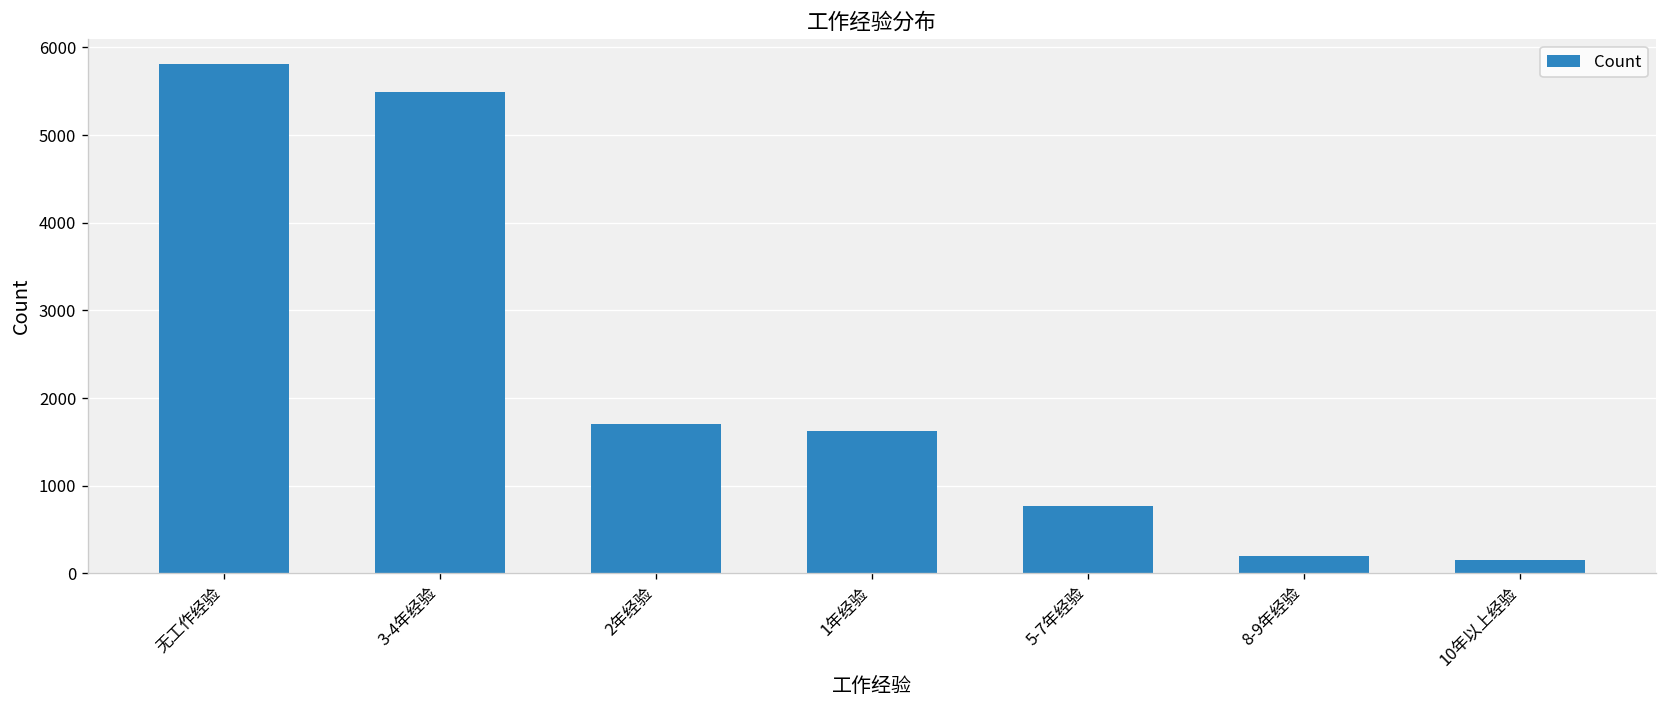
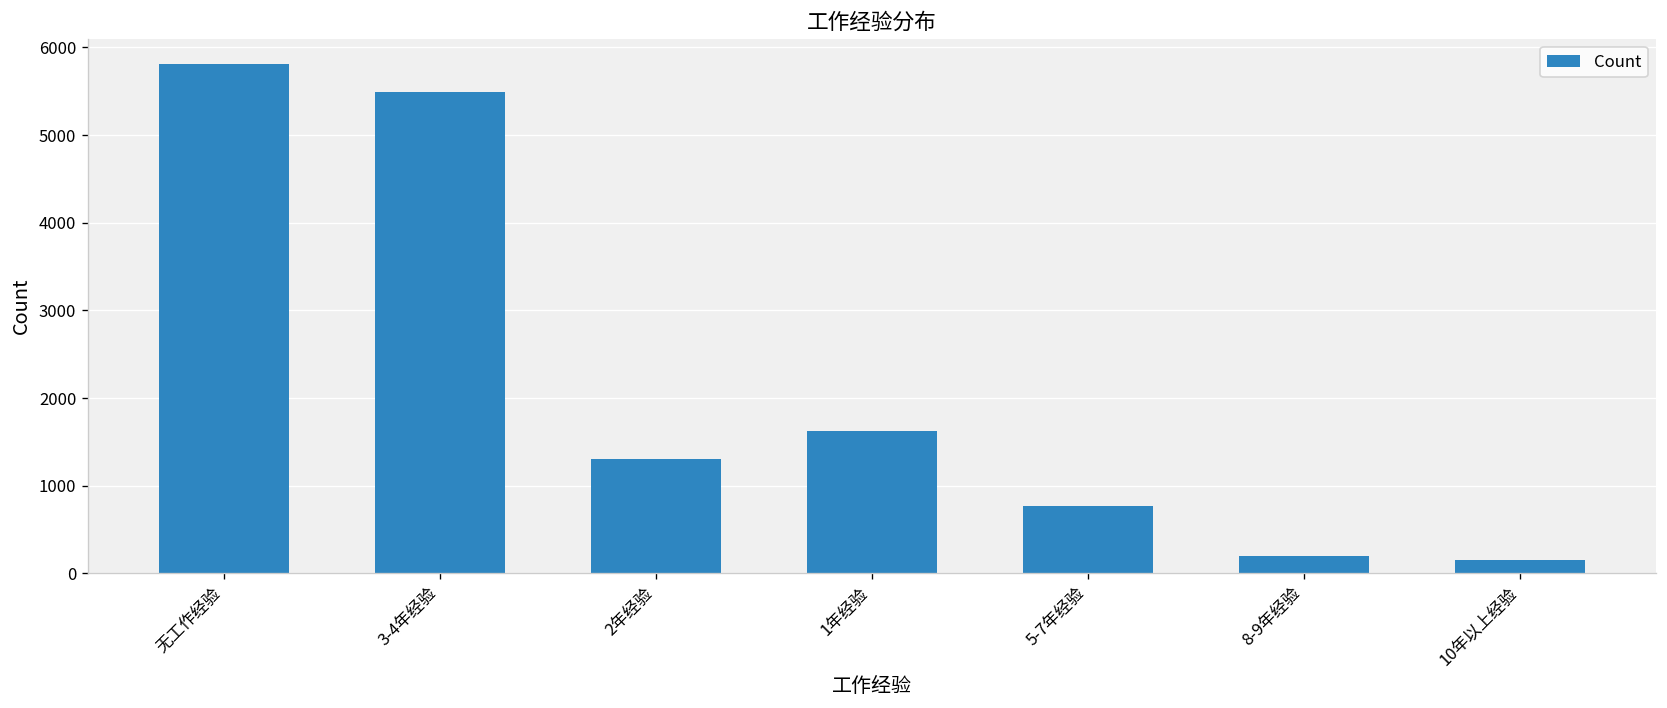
2年经验: 1700 -> 1300
